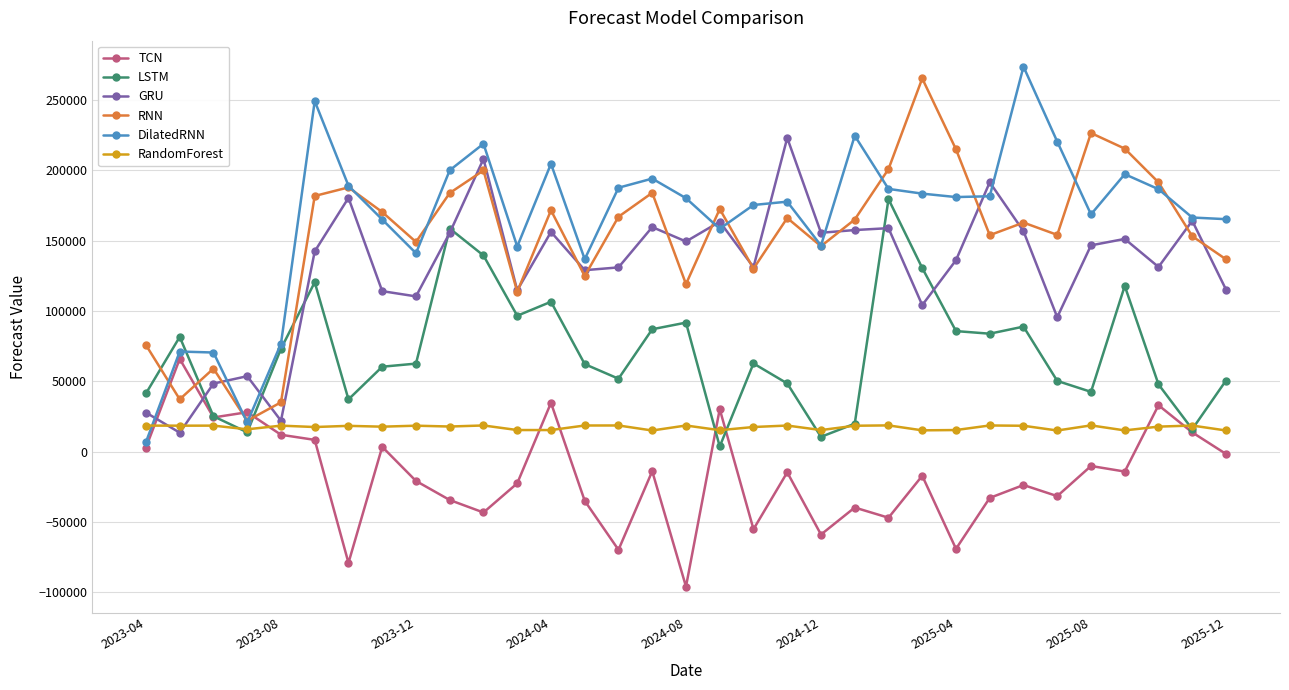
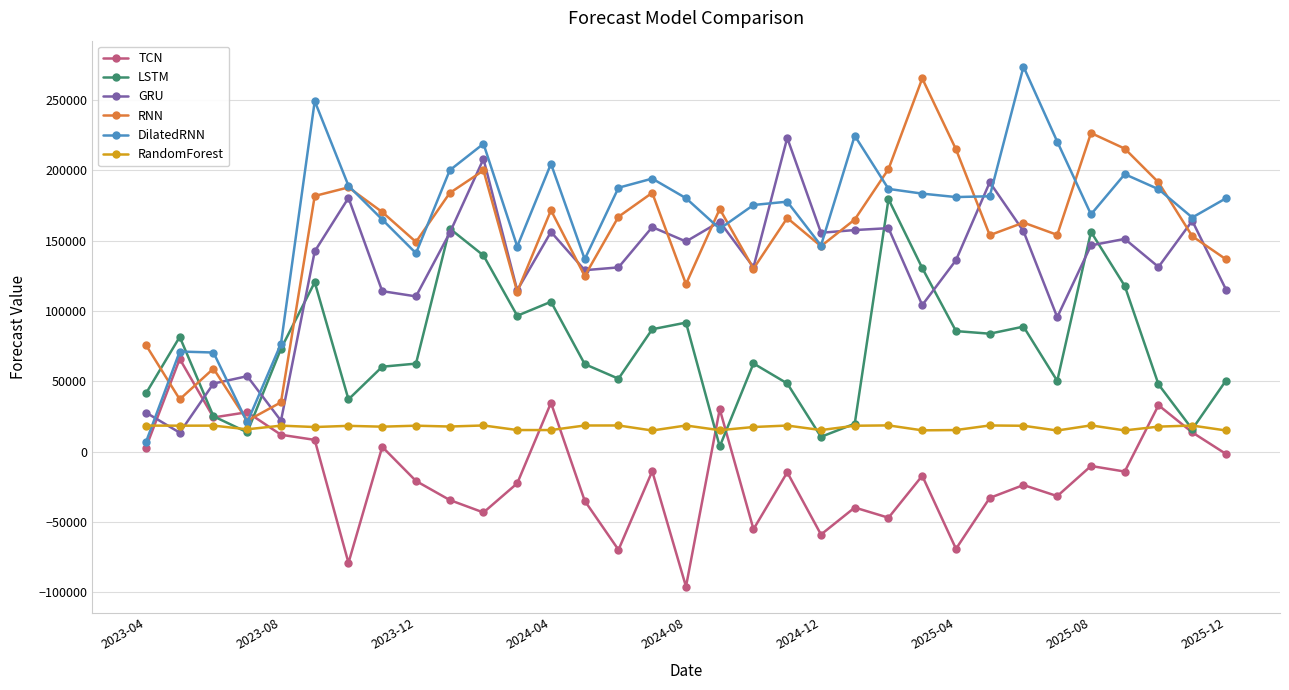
LSTM, 2025-08: 42000 -> 156000
DilatedRNN, 2025-12: 165000 -> 180000
